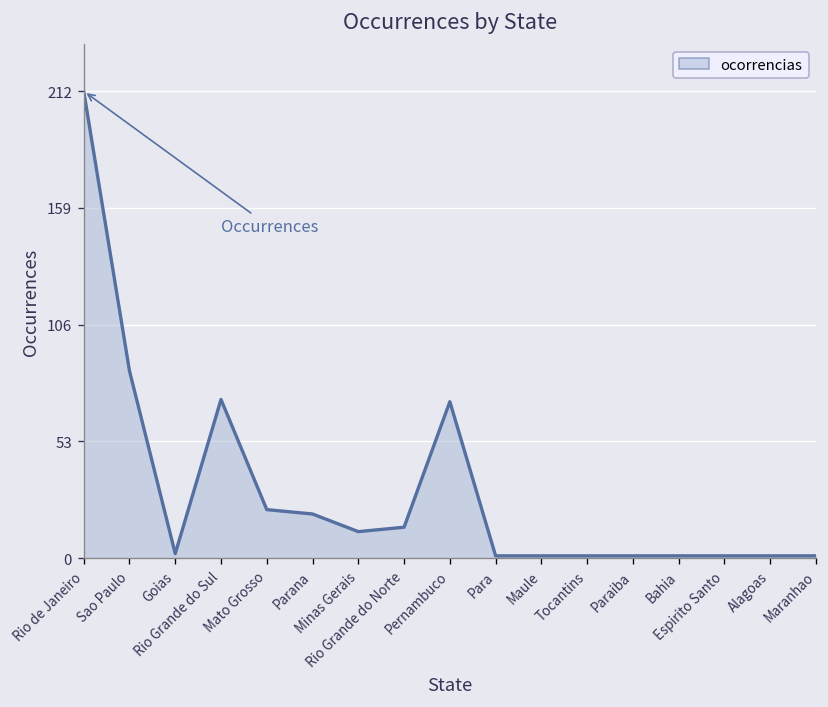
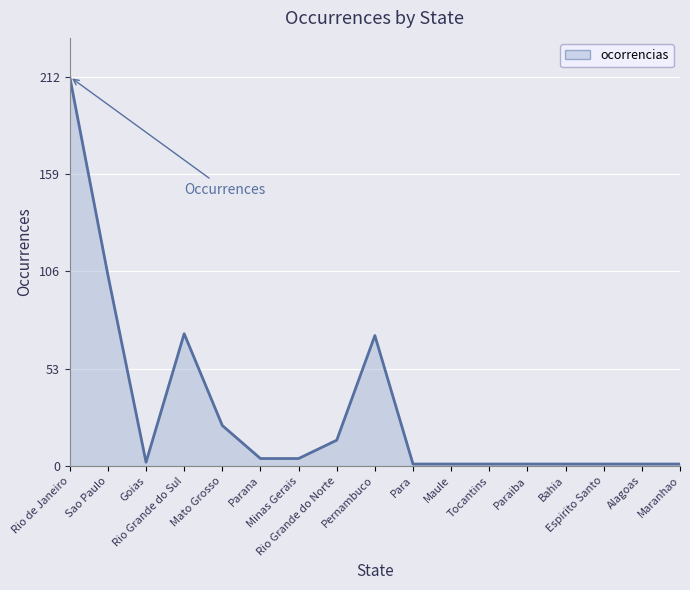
Sao Paulo: 85 -> 104
Parana: 20 -> 4
Minas Gerais: 12 -> 4
